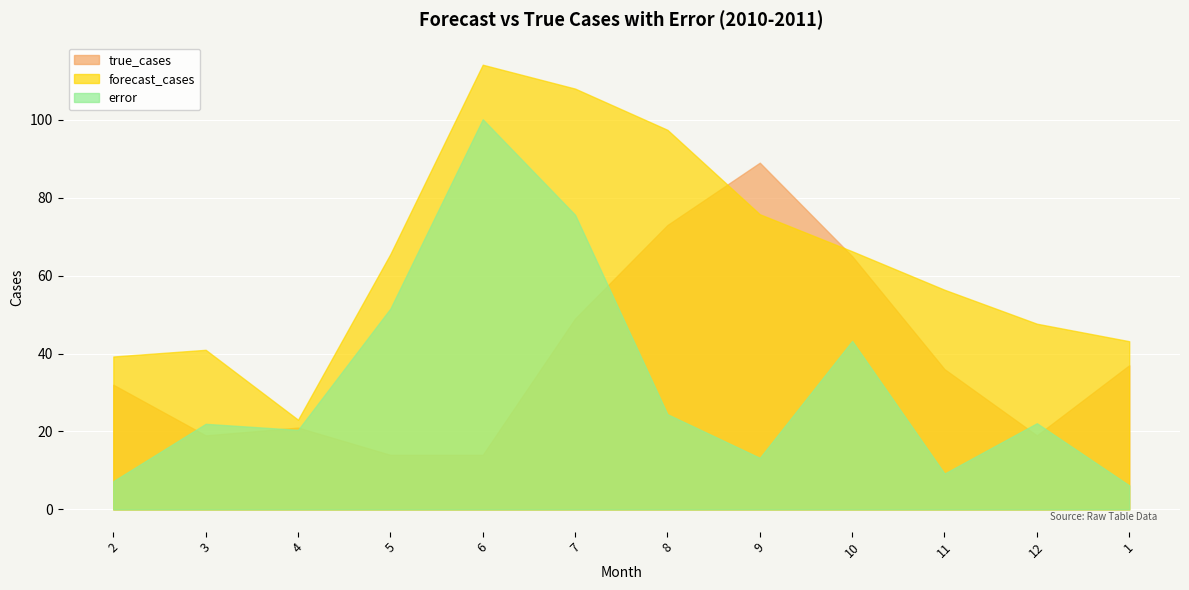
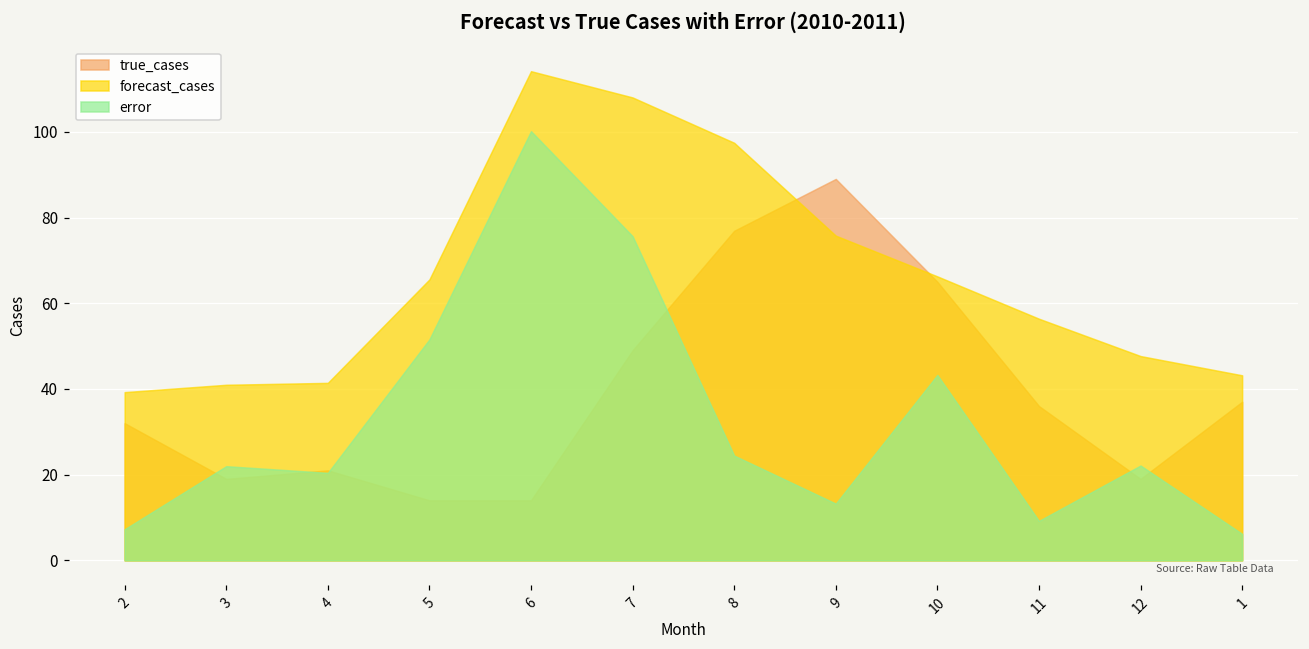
forecast_cases, 4: 23 -> 41
true_cases, 8: 73 -> 77
